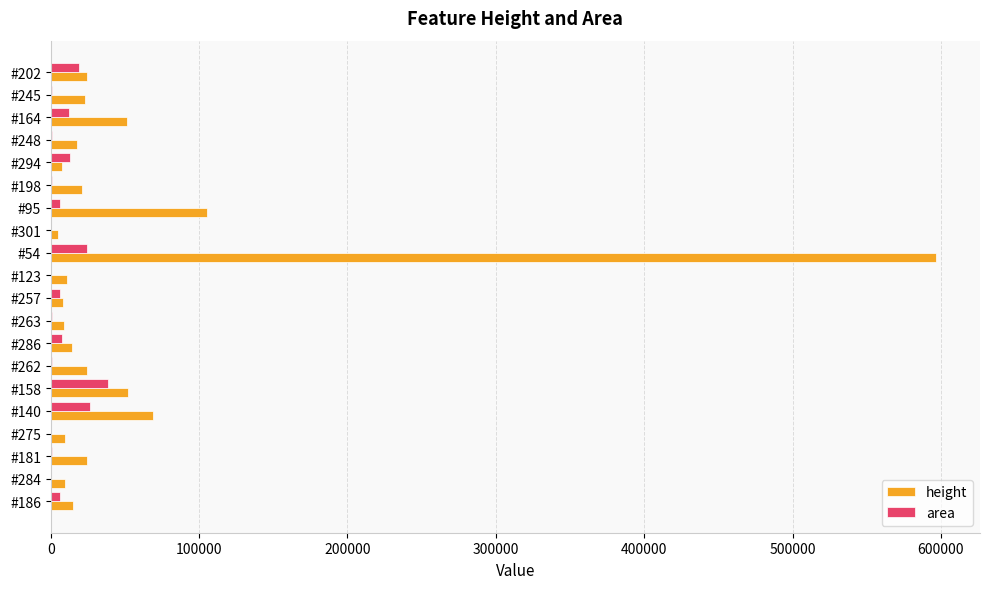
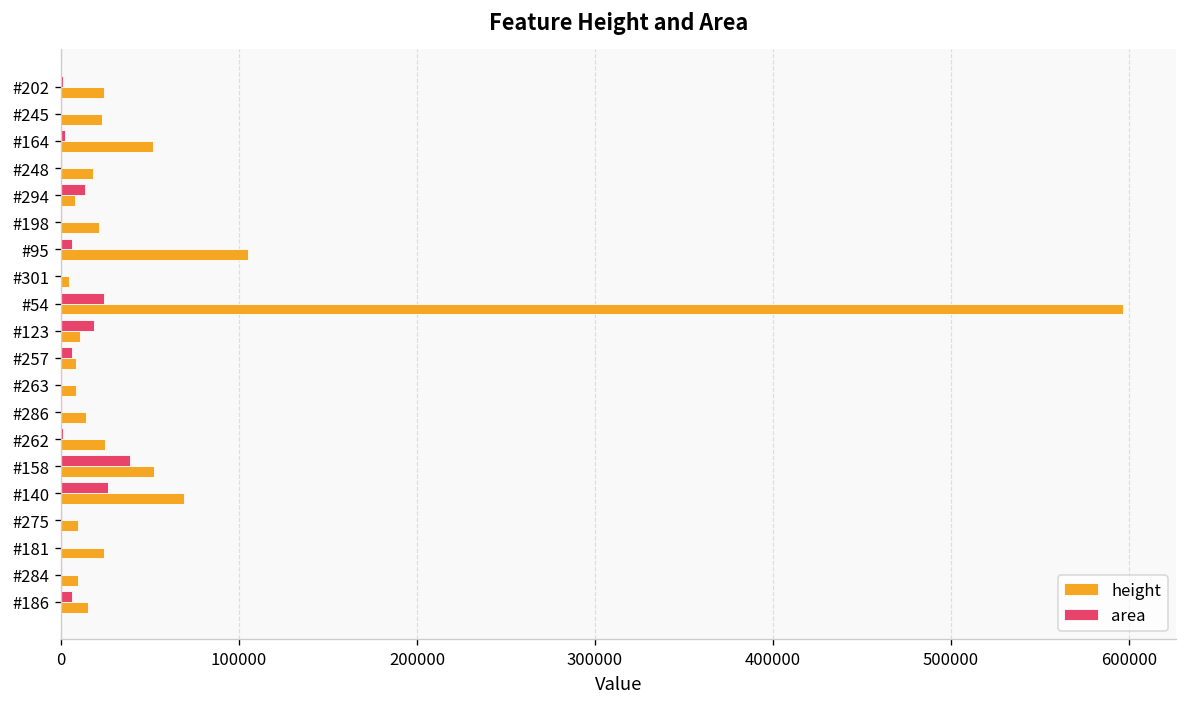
area, #202: 19000 -> 1000
area, #164: 12000 -> 2000
area, #123: 0 -> 18000
area, #286: 8000 -> 1000
